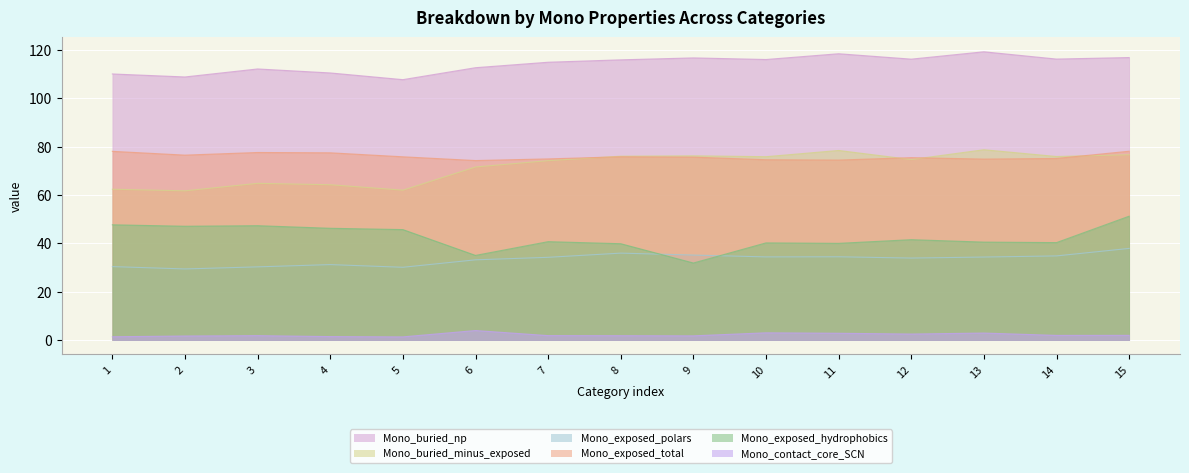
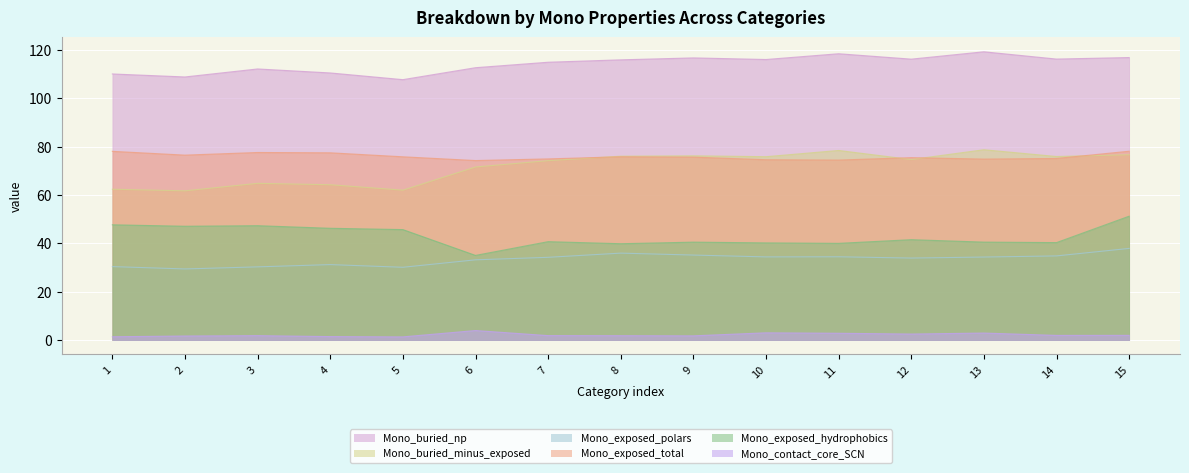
Mono_exposed_hydrophobics, 9: 32 -> 40
